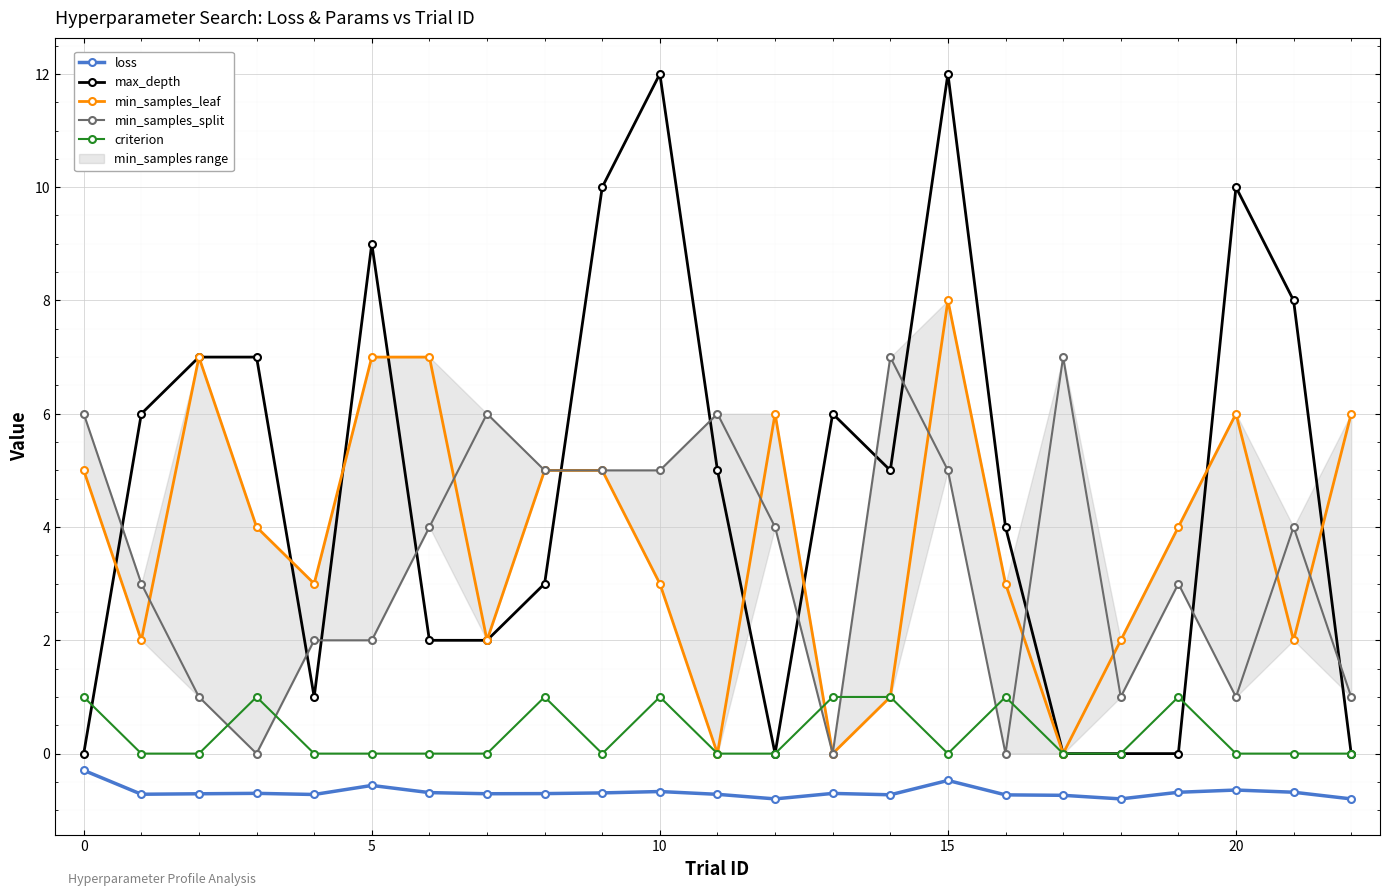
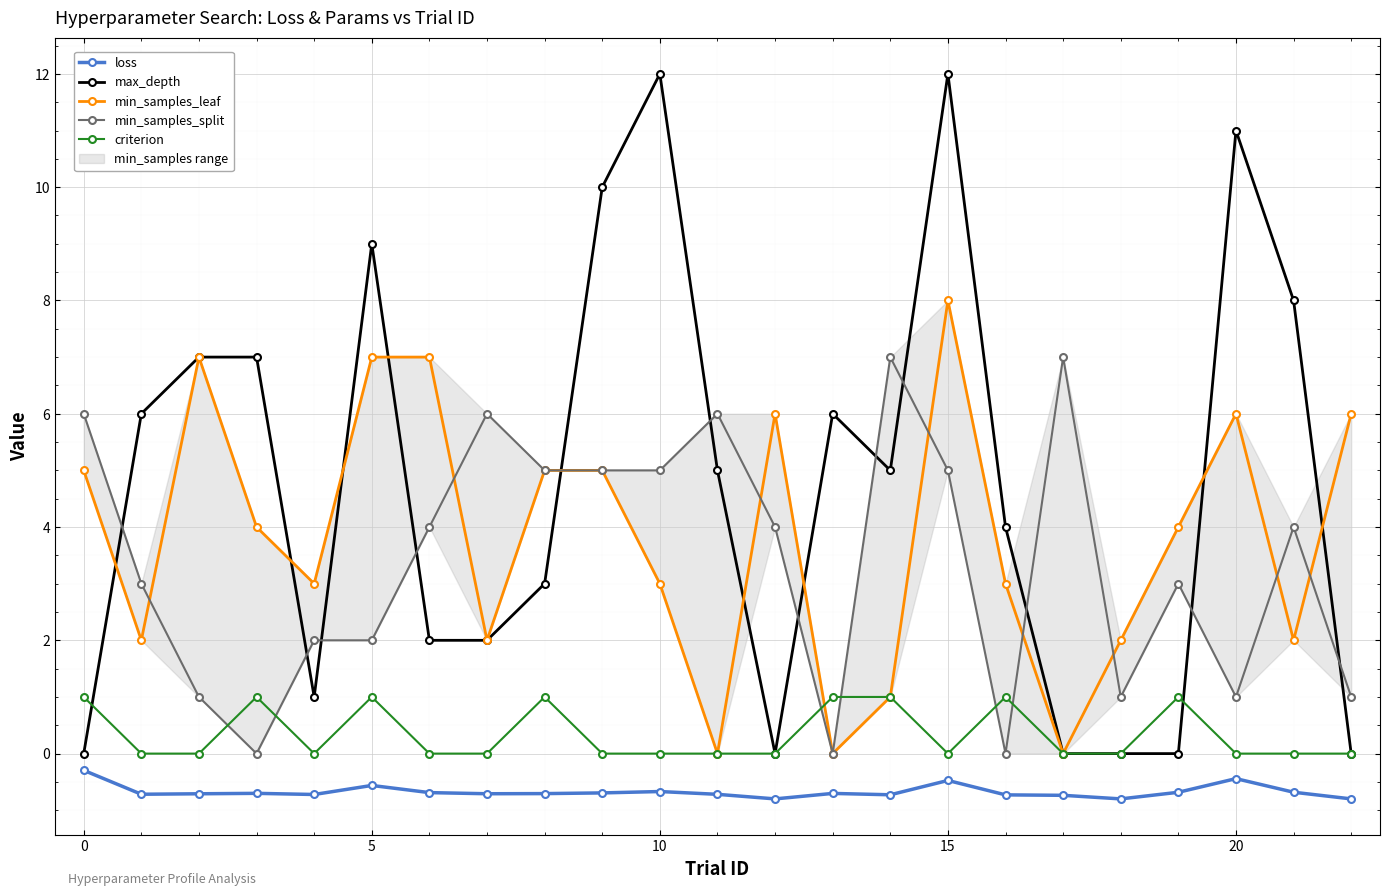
criterion, 5: 0 -> 1
criterion, 10: 1 -> 0
loss, 20: -0.6 -> -0.4
max_depth, 20: 10 -> 11
